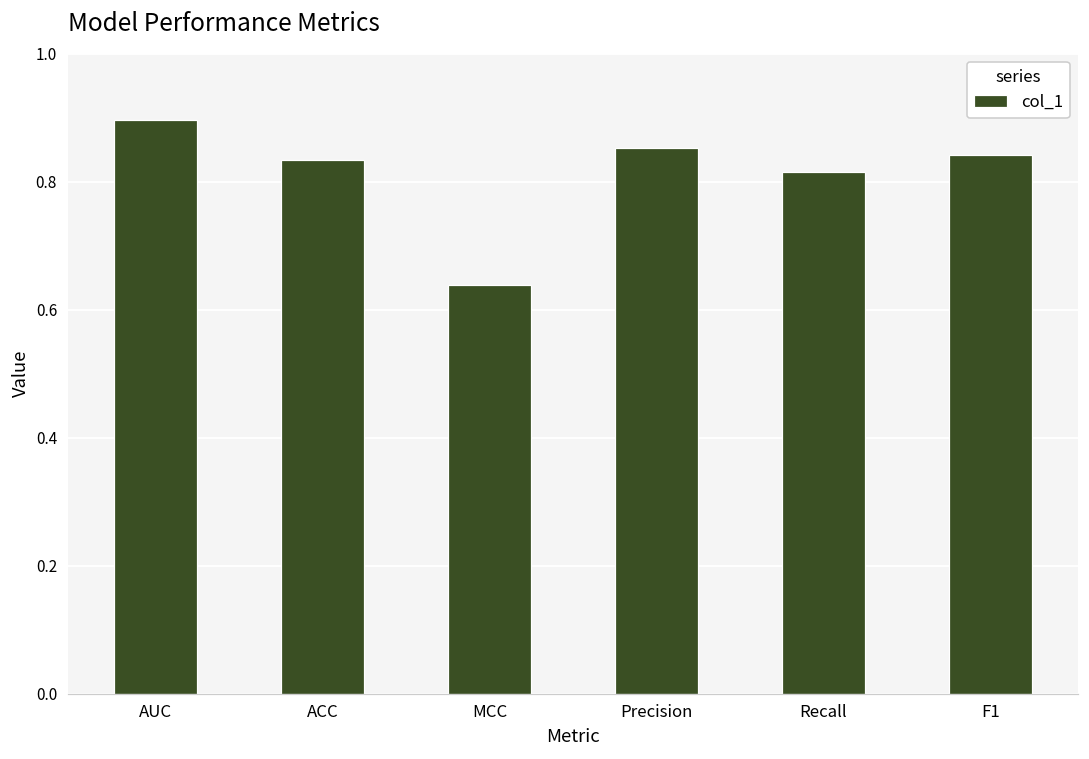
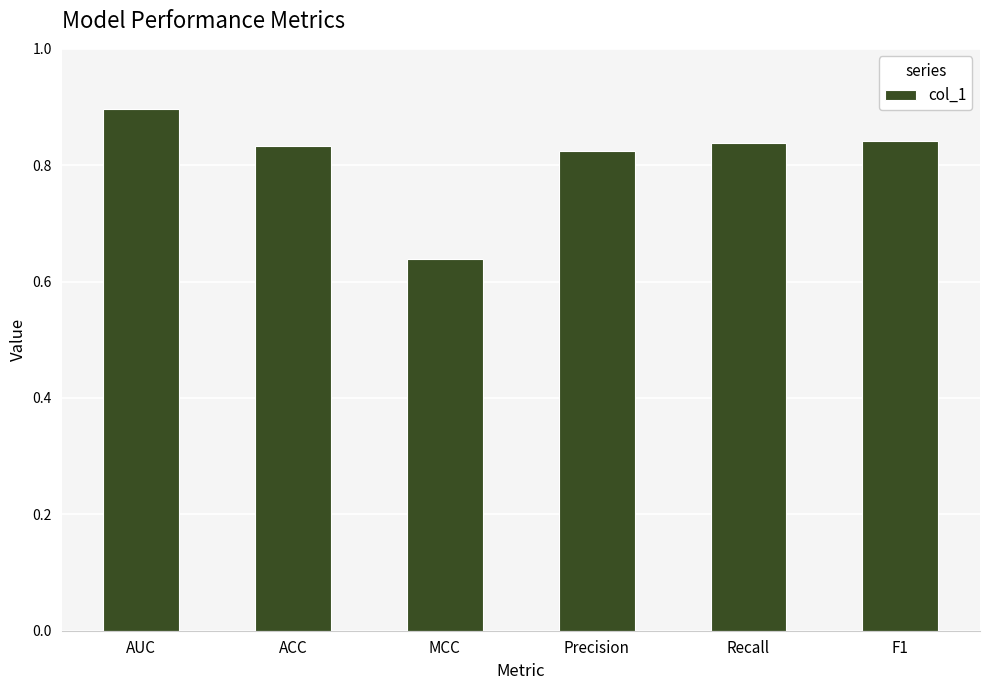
Precision: 0.85 -> 0.82
Recall: 0.82 -> 0.84
